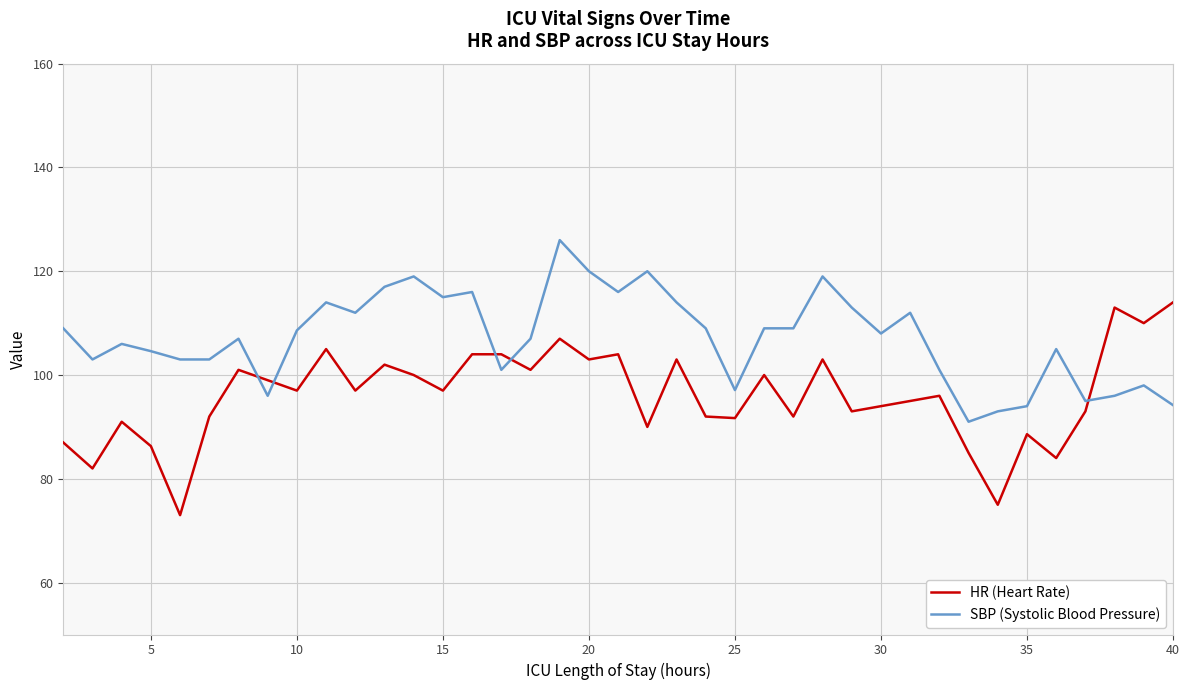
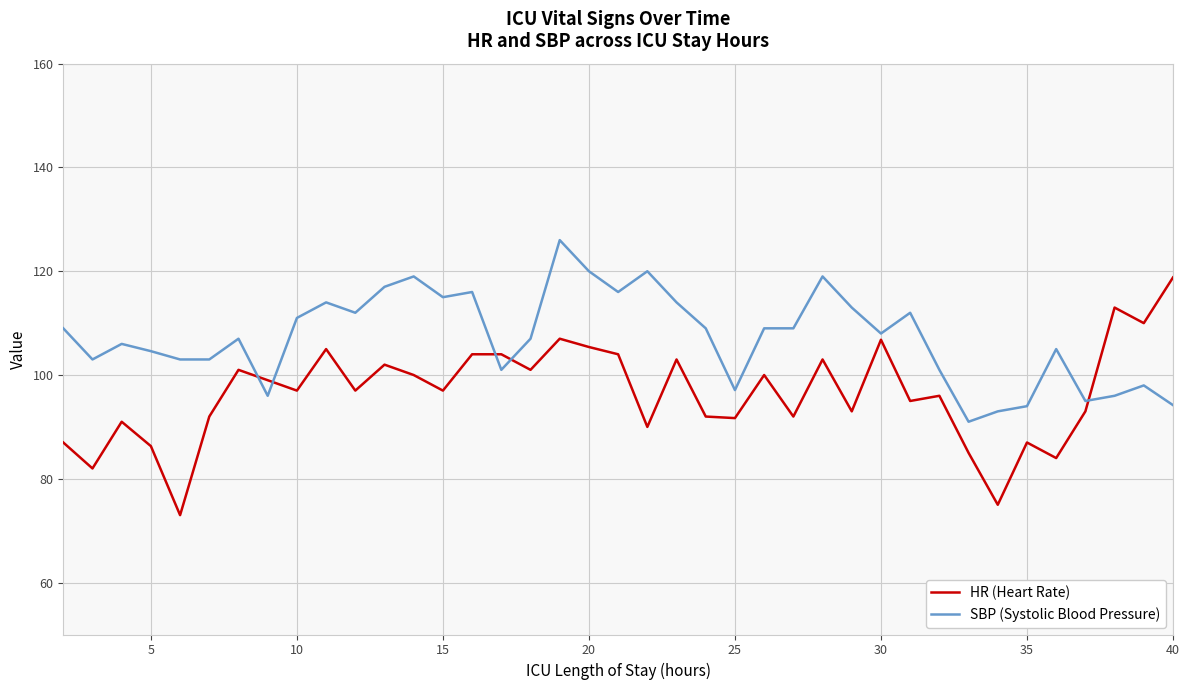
SBP (Systolic Blood Pressure), 10: 109 -> 111
HR (Heart Rate), 20: 103 -> 105
HR (Heart Rate), 30: 94 -> 107
HR (Heart Rate), 35: 89 -> 87
HR (Heart Rate), 40: 114 -> 119
